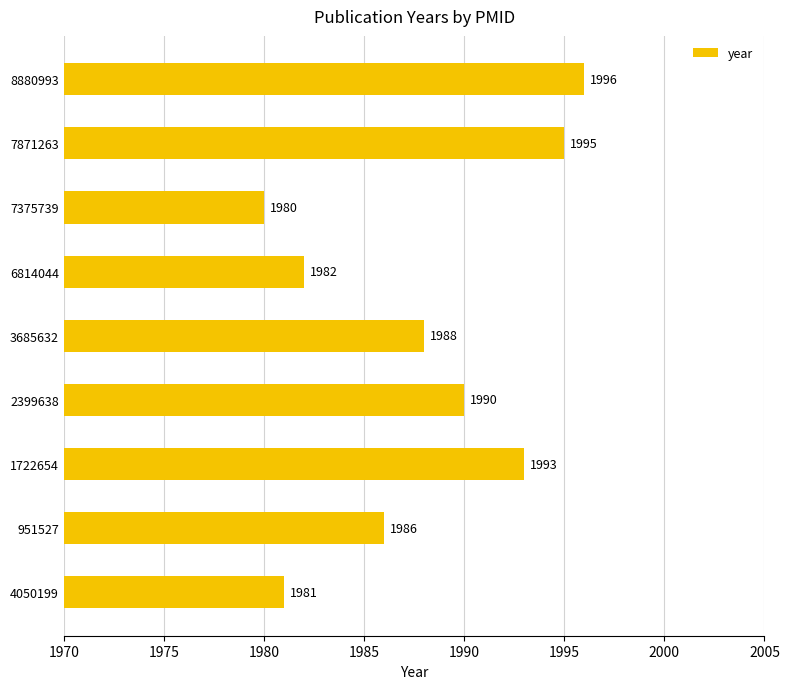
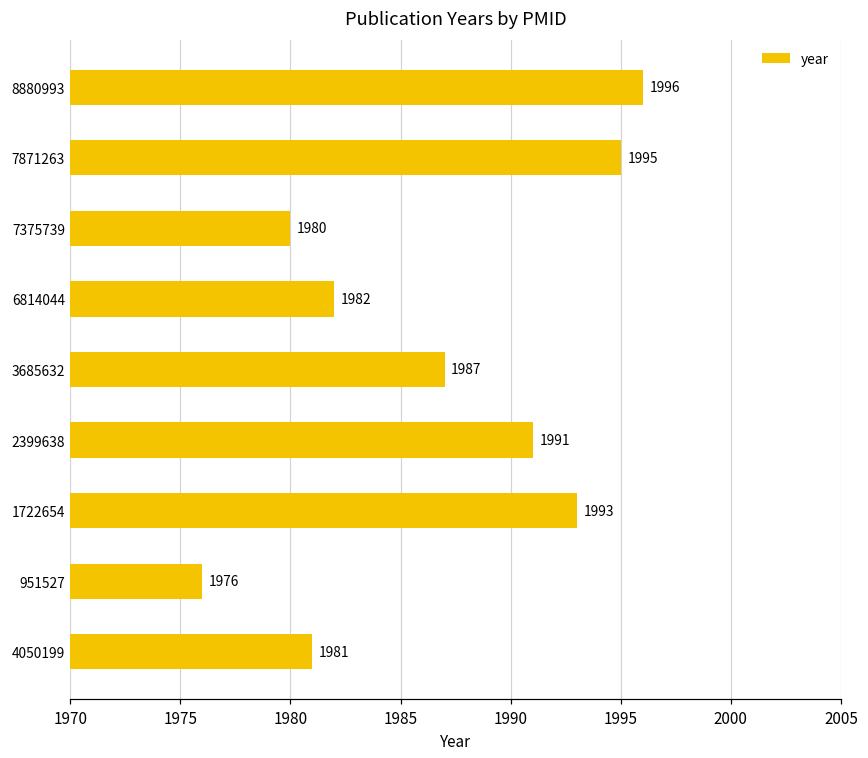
3685632: 1988 -> 1987
2399638: 1990 -> 1991
951527: 1986 -> 1976
